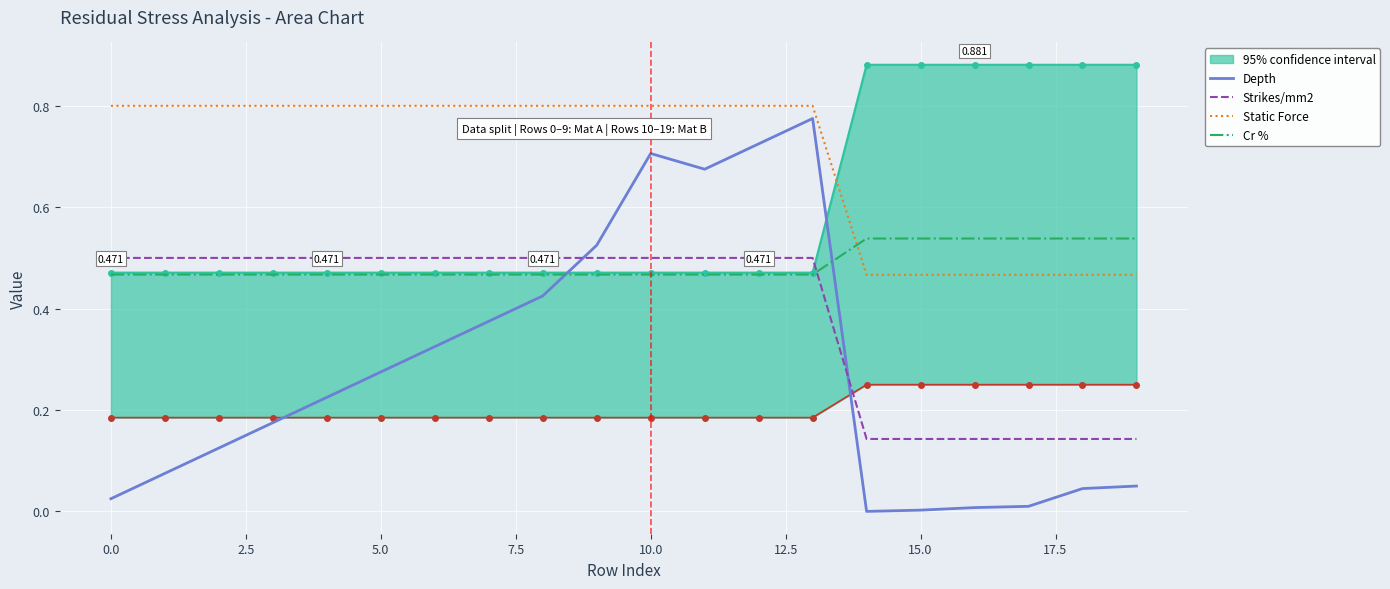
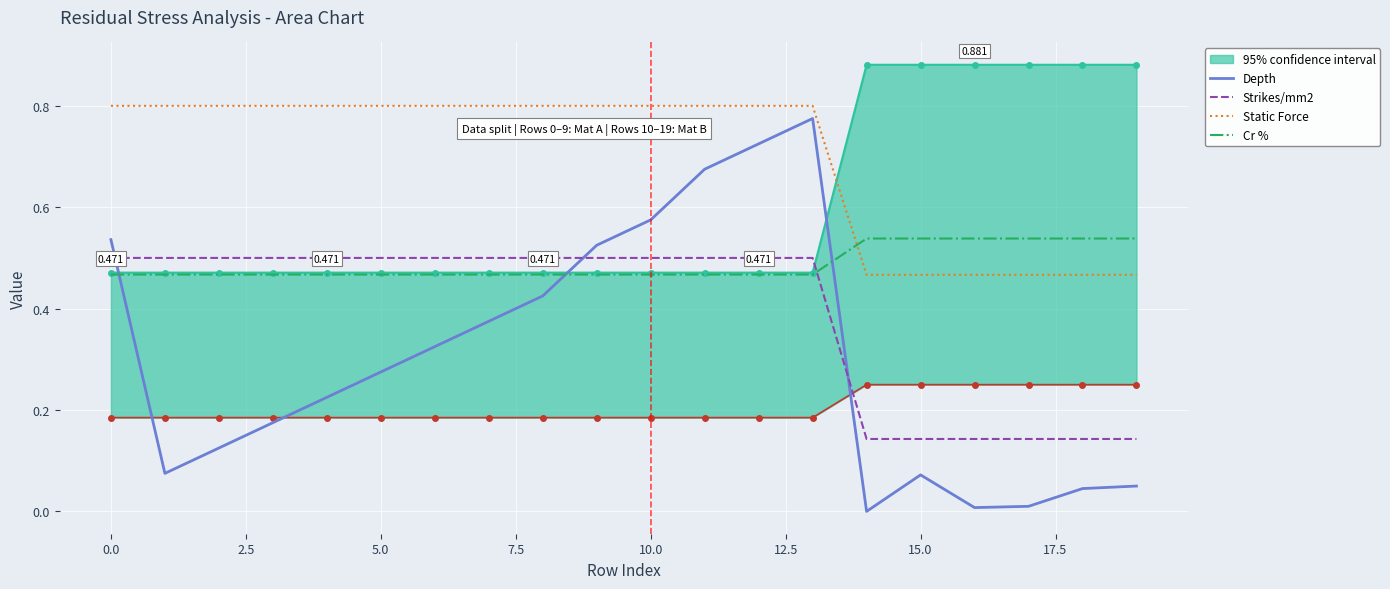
Depth, 0.0: 0.03 -> 0.54
Depth, 10.0: 0.71 -> 0.58
Depth, 15.0: 0.00 -> 0.07
